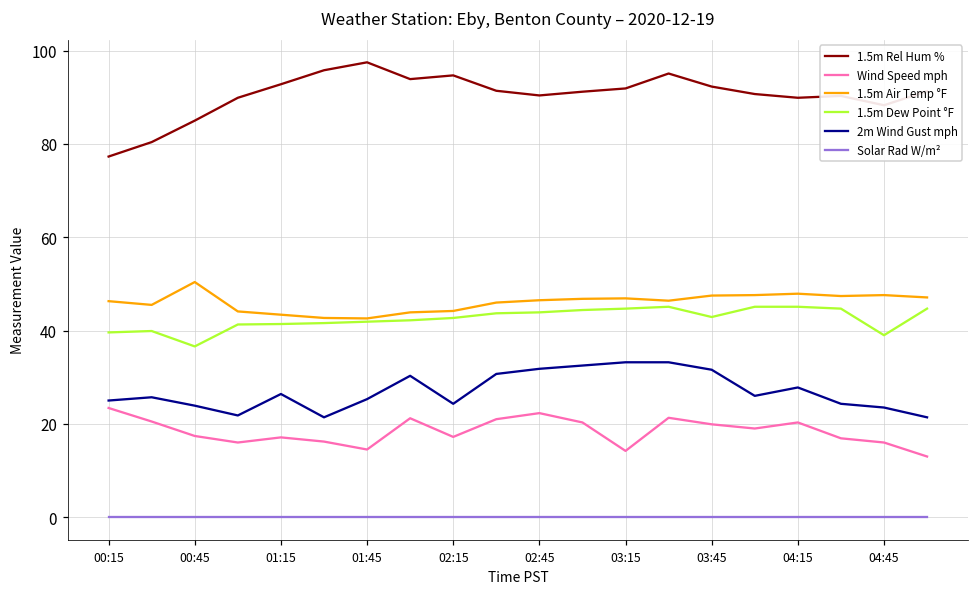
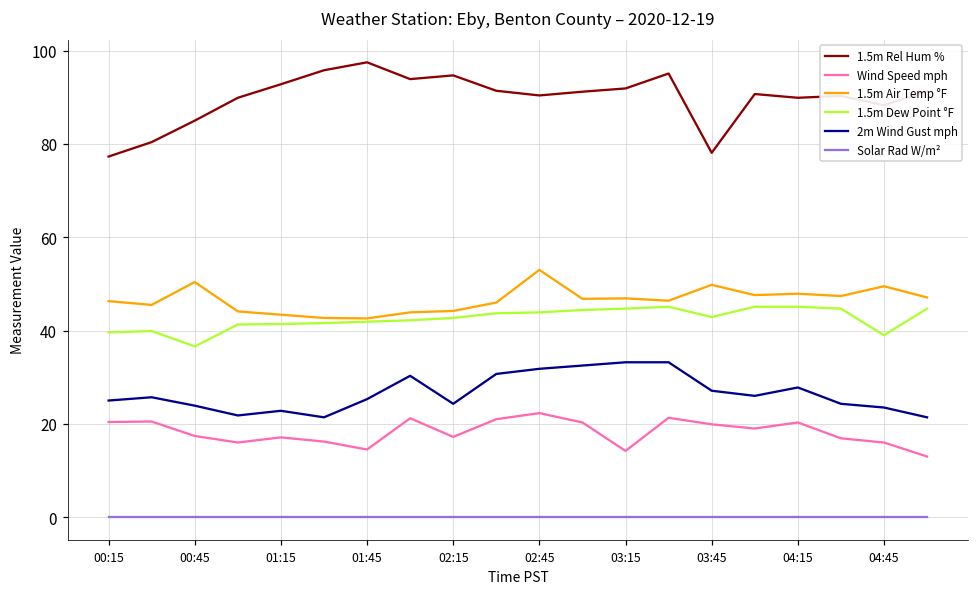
Wind Speed mph, 00:15: 23 -> 20
2m Wind Gust mph, 01:15: 26 -> 23
1.5m Air Temp °F, 02:45: 47 -> 53
1.5m Rel Hum %, 03:45: 92 -> 78
1.5m Air Temp °F, 03:45: 48 -> 50
2m Wind Gust mph, 03:45: 32 -> 27
1.5m Air Temp °F, 04:45: 48 -> 50
